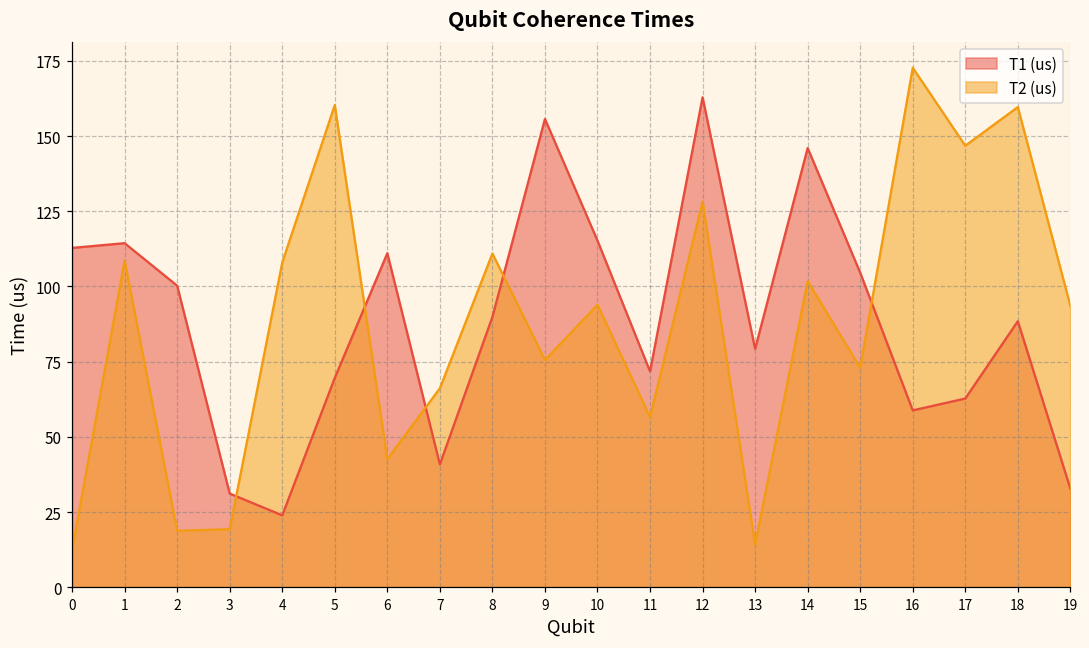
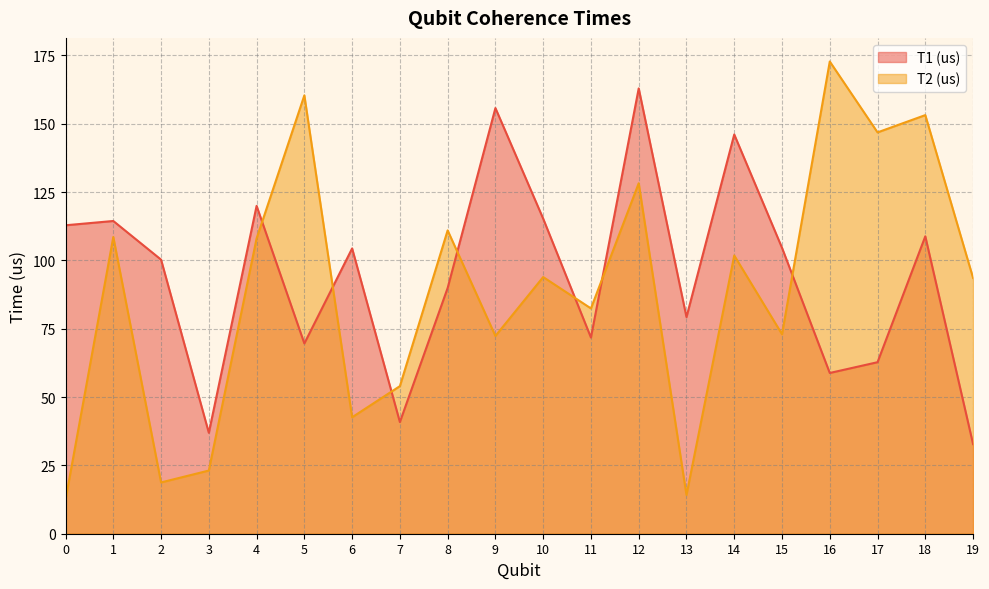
T1 (us), 3: 31 -> 37
T2 (us), 3: 19 -> 23
T1 (us), 4: 24 -> 120
T1 (us), 6: 111 -> 104
T2 (us), 7: 66 -> 54
T2 (us), 9: 76 -> 72
T2 (us), 11: 57 -> 82
T1 (us), 18: 88 -> 109
T2 (us), 18: 160 -> 153
